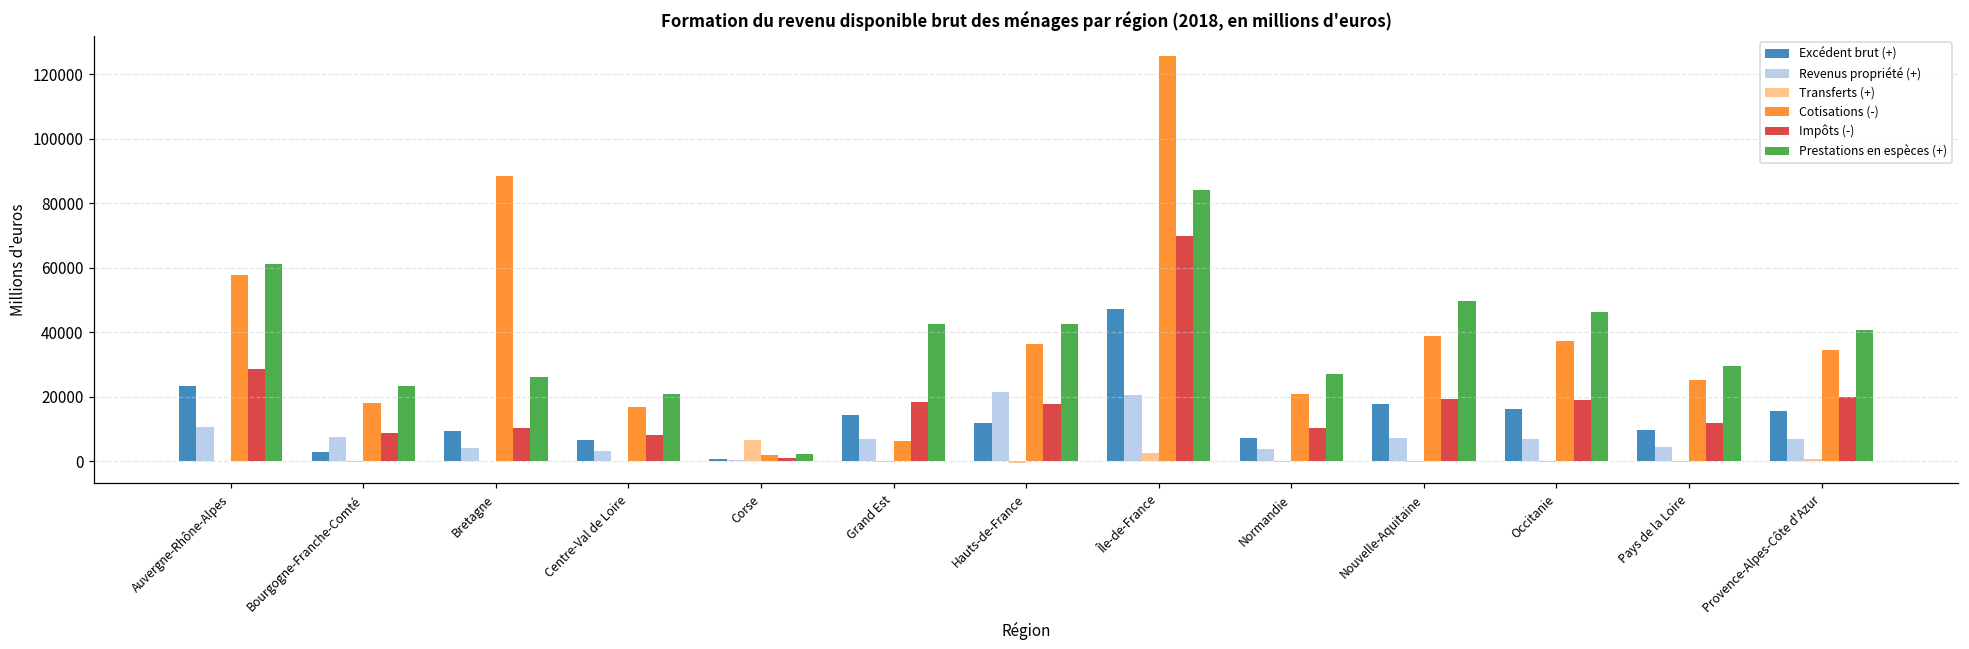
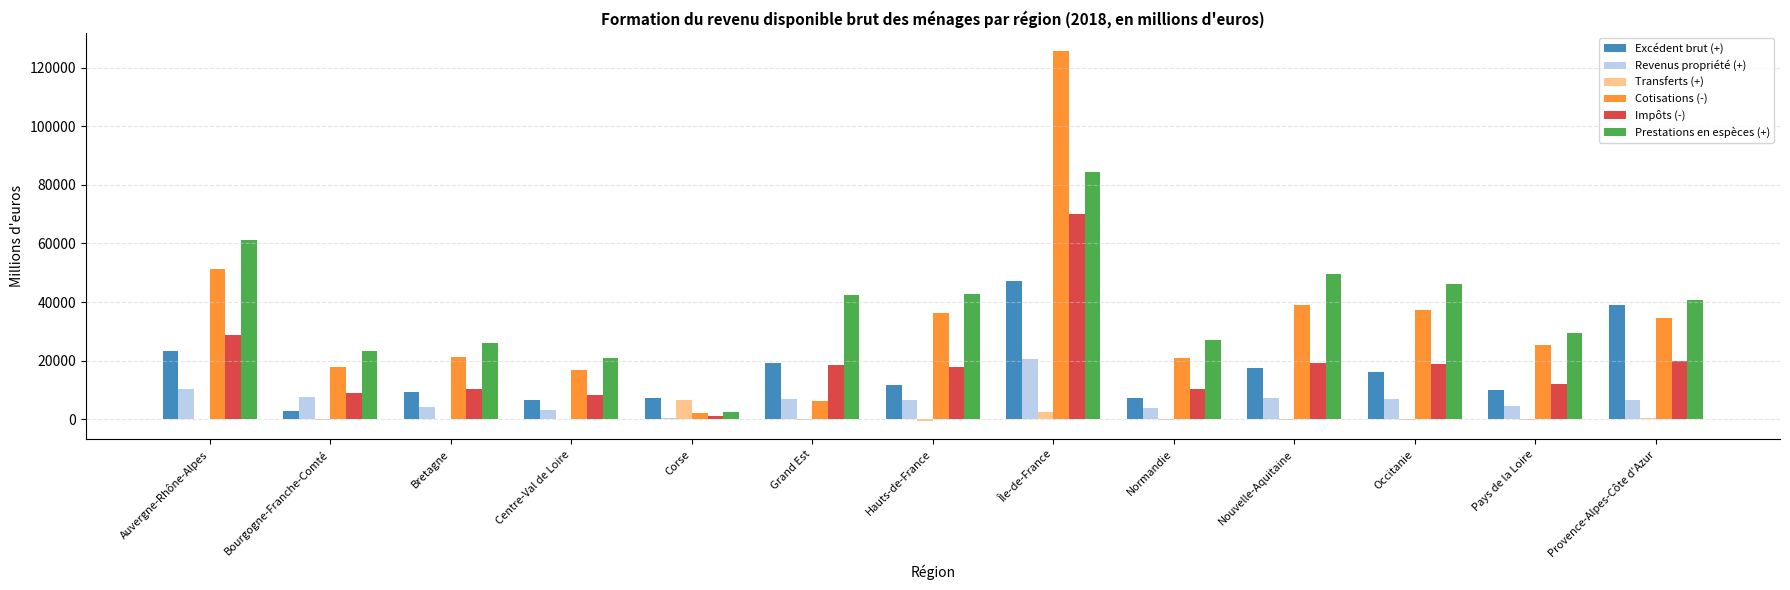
Cotisations (-), Auvergne-Rhône-Alpes: 58000 -> 51000
Cotisations (-), Bretagne: 89000 -> 21000
Excédent brut (+), Corse: 1000 -> 7000
Excédent brut (+), Grand Est: 14000 -> 19000
Revenus propriété (+), Hauts-de-France: 22000 -> 6000
Excédent brut (+), Provence-Alpes-Côte d'Azur: 16000 -> 39000
